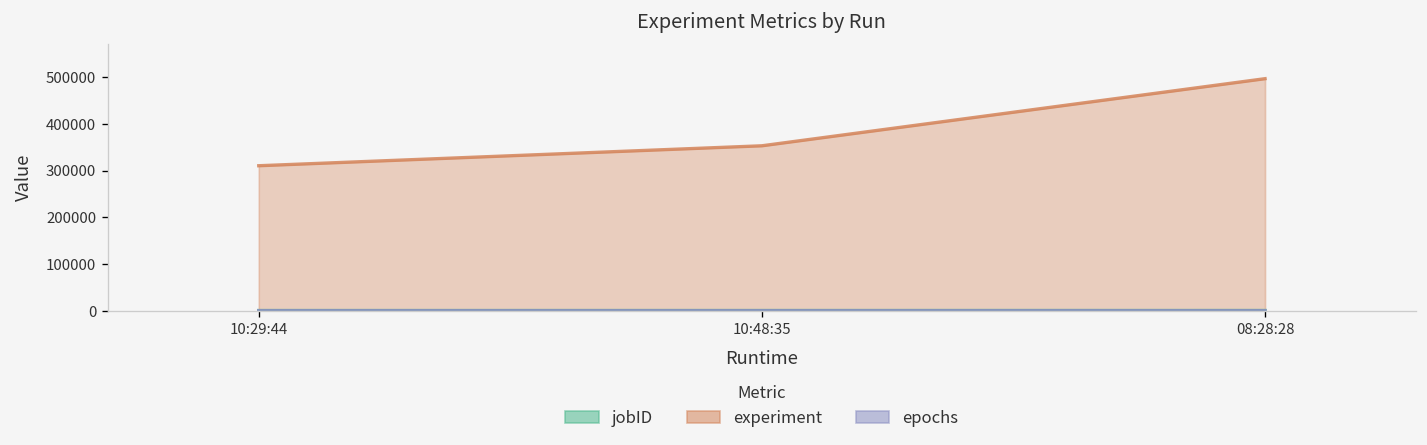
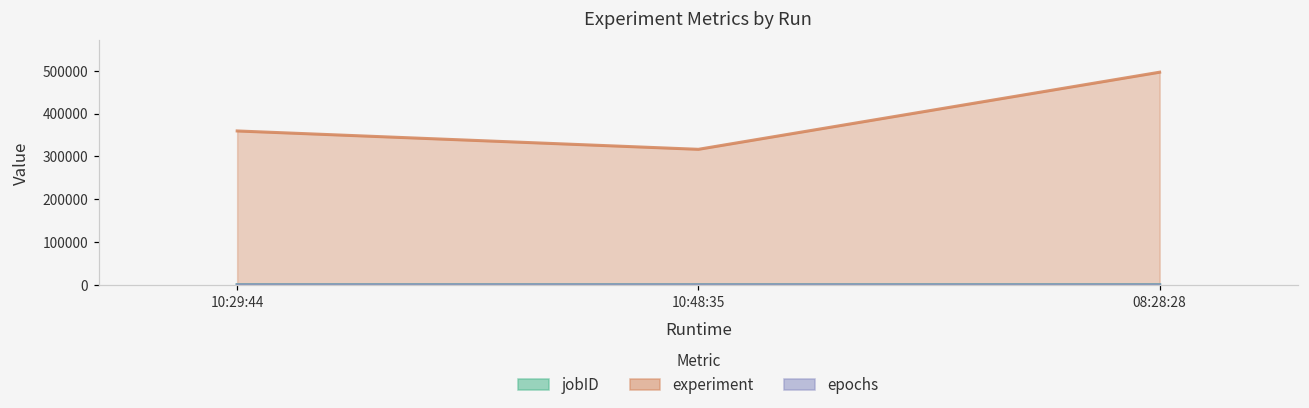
experiment, 10:29:44: 310000 -> 360000
experiment, 10:48:35: 350000 -> 320000
